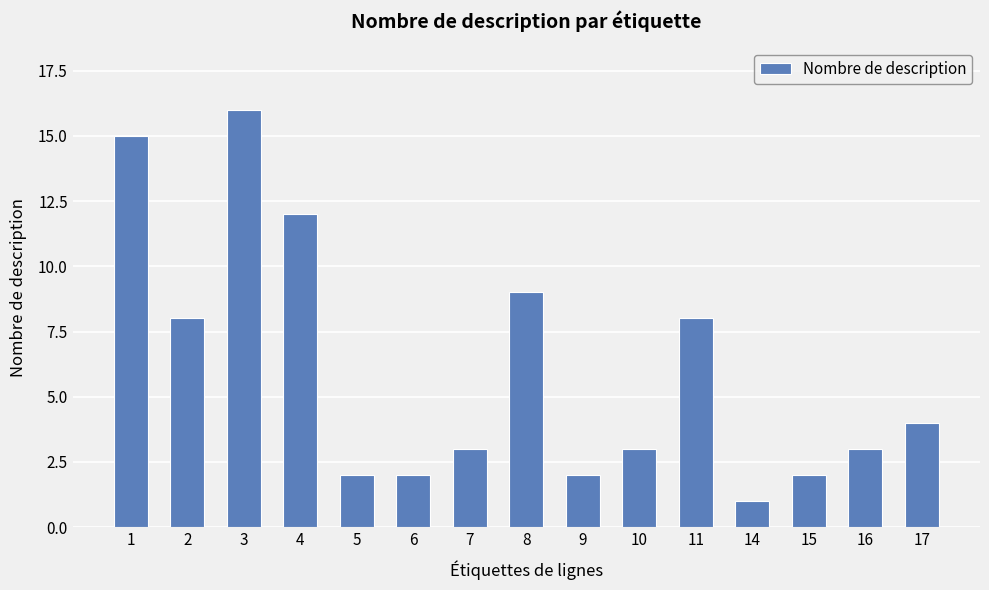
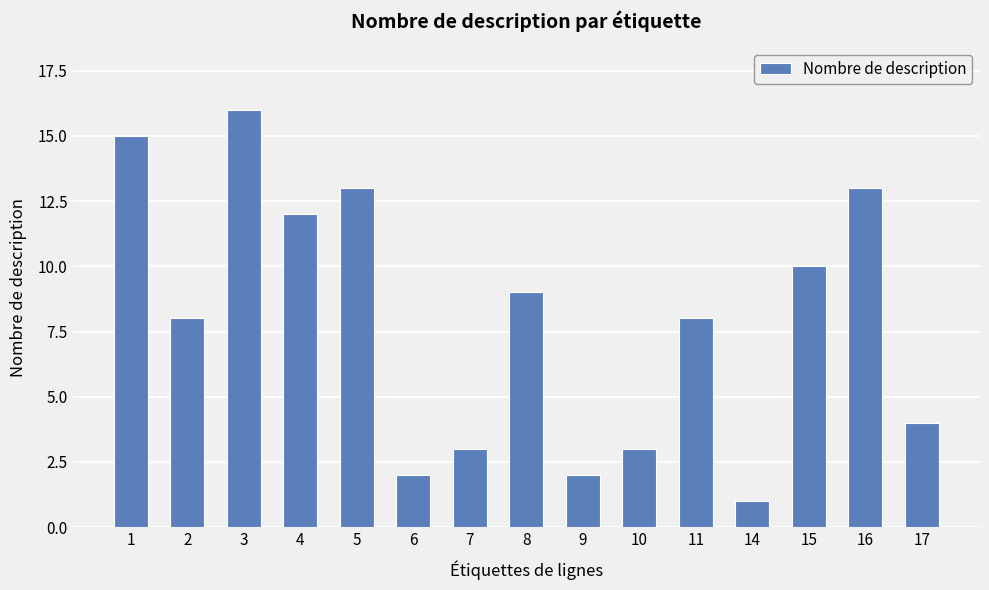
5: 2 -> 13
15: 2 -> 10
16: 3 -> 13
